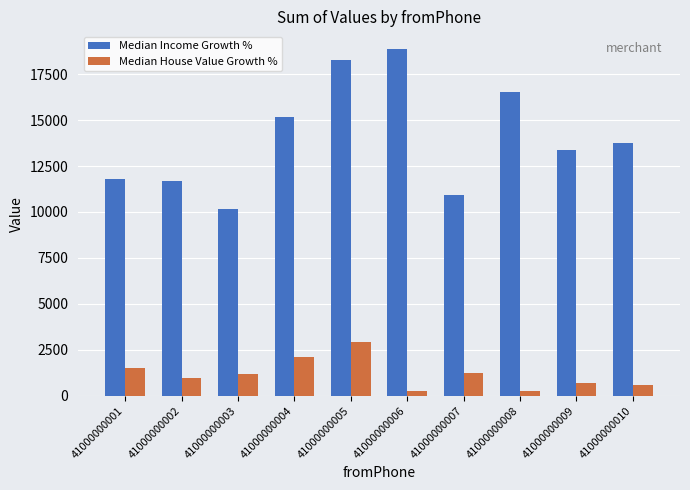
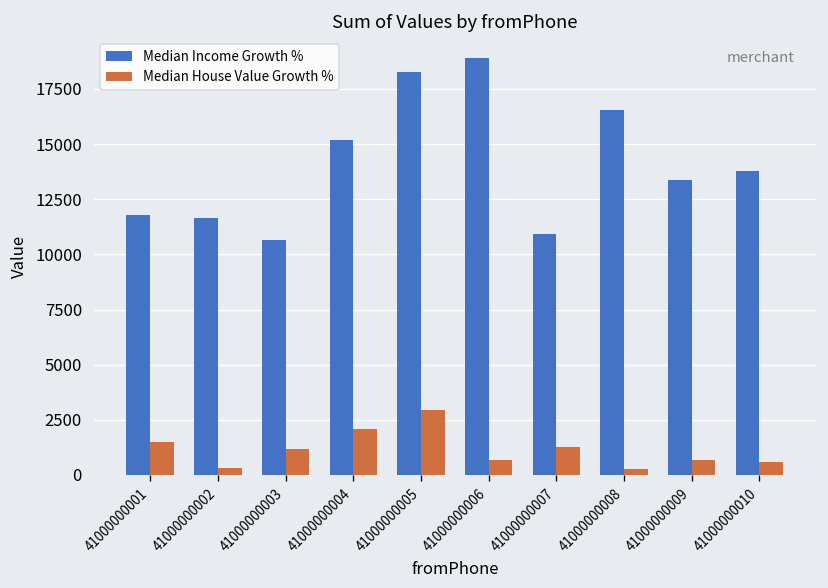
Median House Value Growth %, 41000000002: 1000 -> 300
Median Income Growth %, 41000000003: 10200 -> 10600
Median House Value Growth %, 41000000006: 200 -> 700
